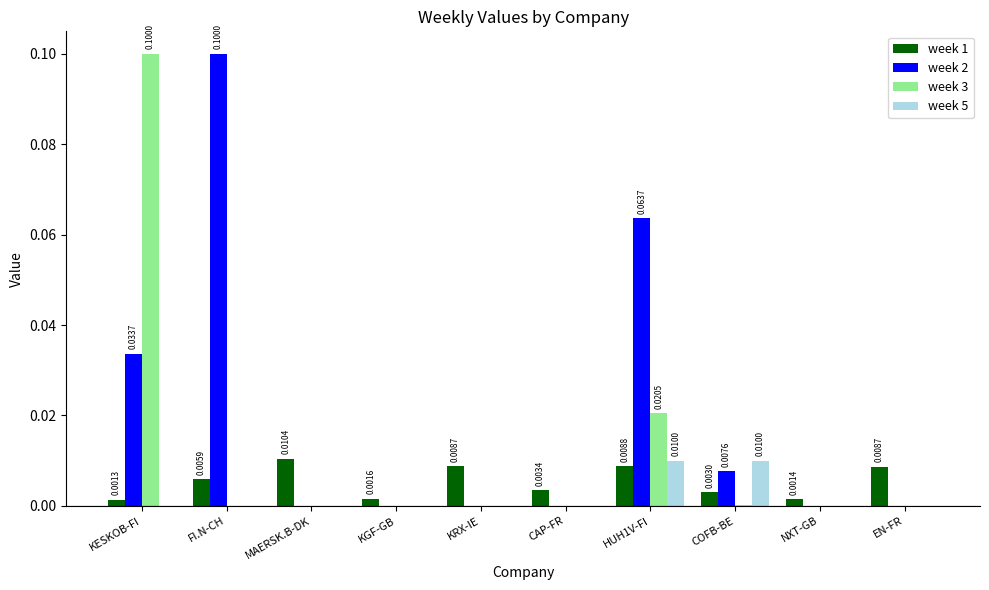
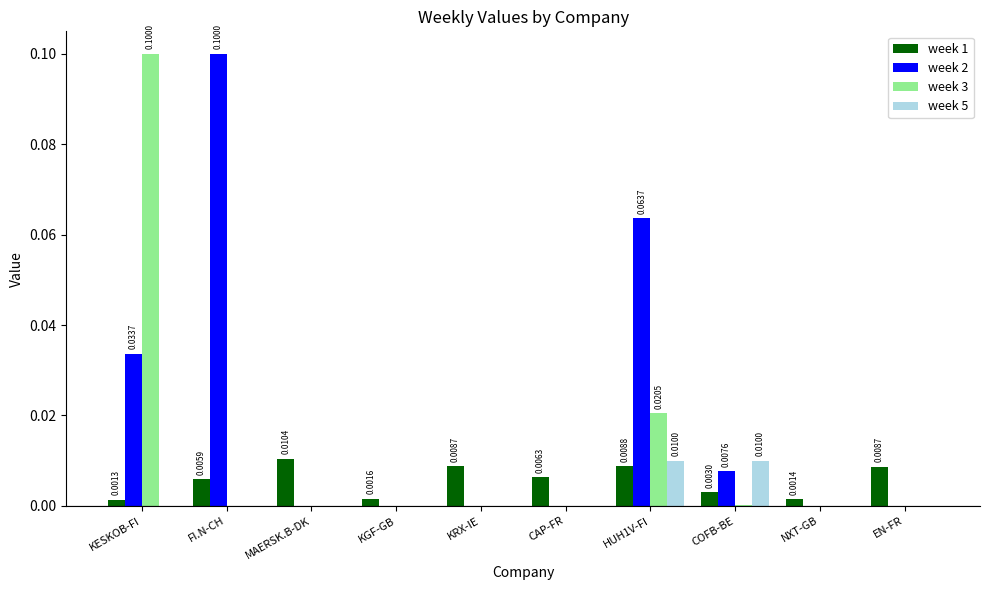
week 1, CAP-FR: 0.0034 -> 0.0063
